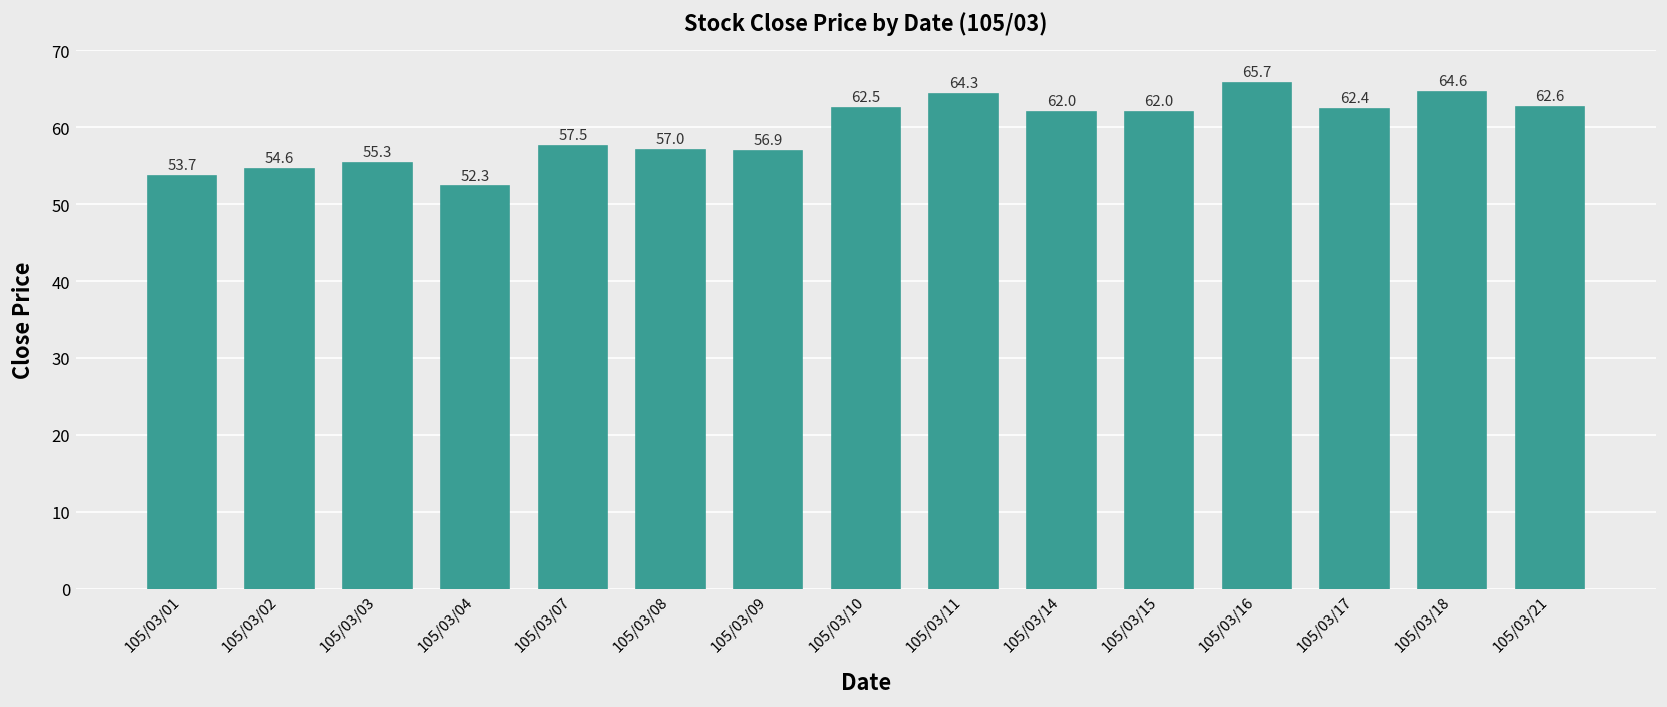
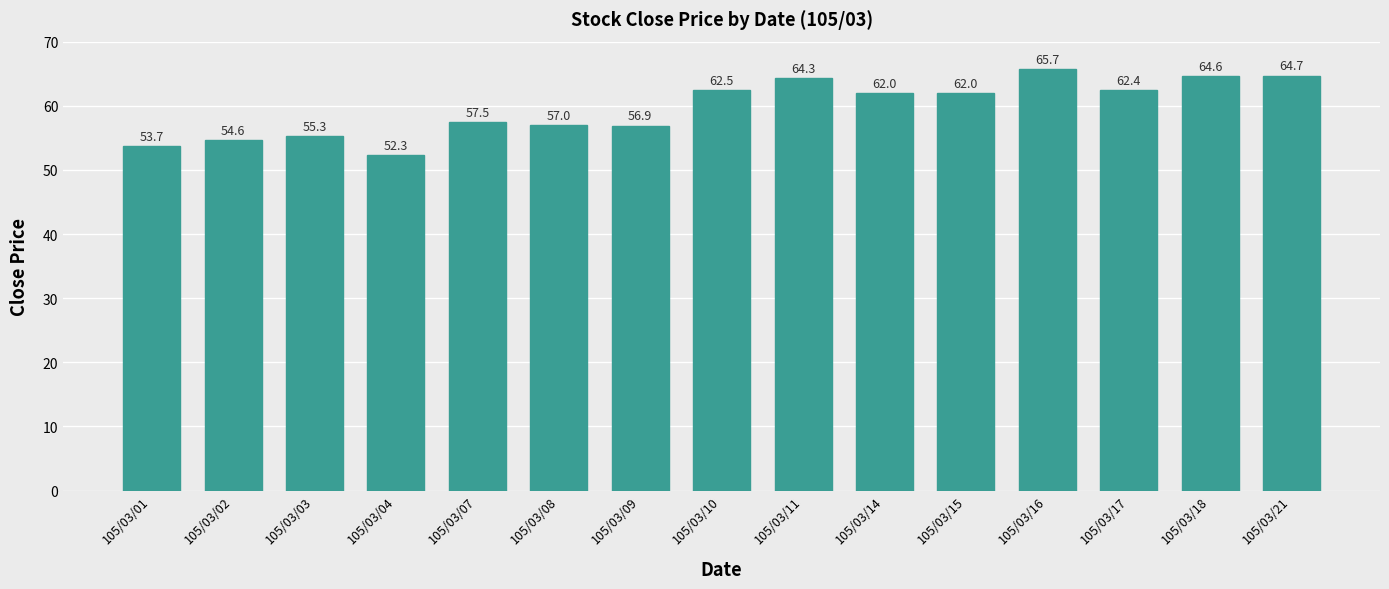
105/03/21: 62.6 -> 64.7
